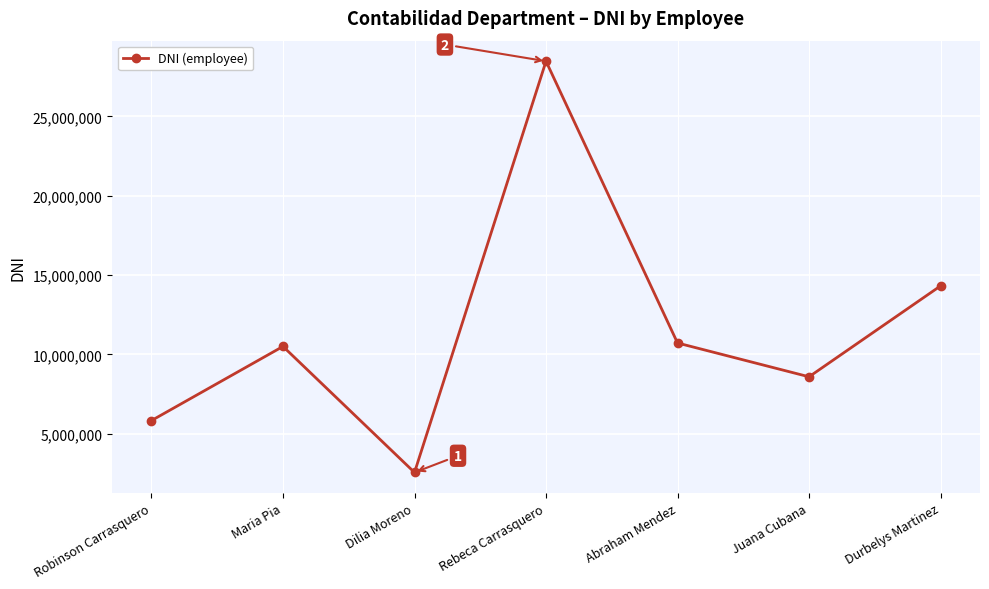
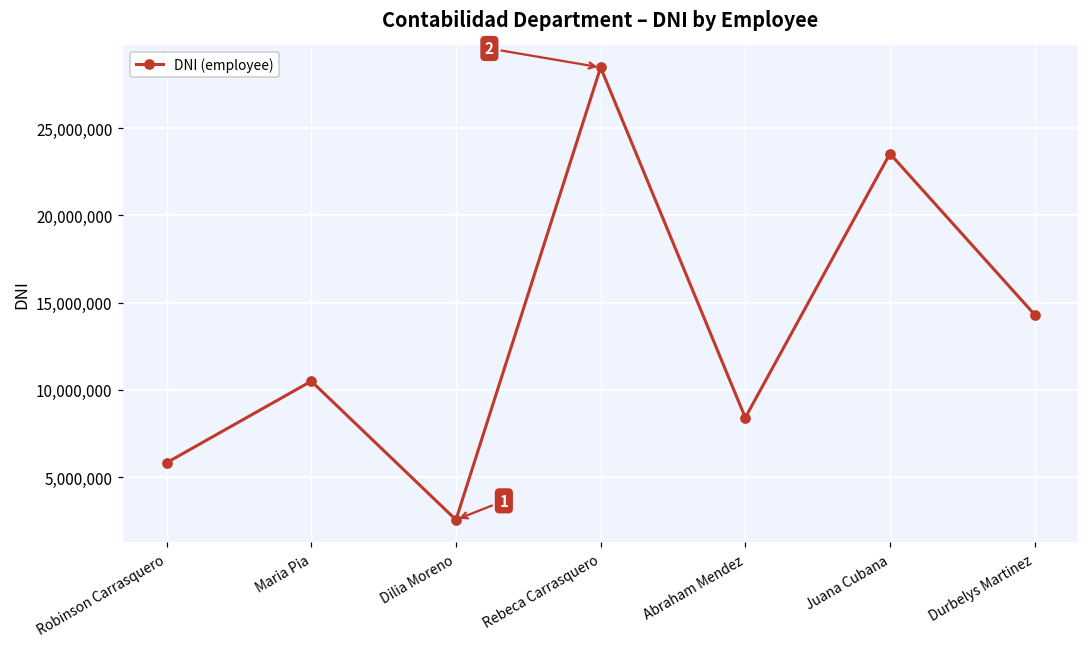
Abraham Mendez: 10,700,000 -> 8,400,000
Juana Cubana: 8,600,000 -> 23,500,000
